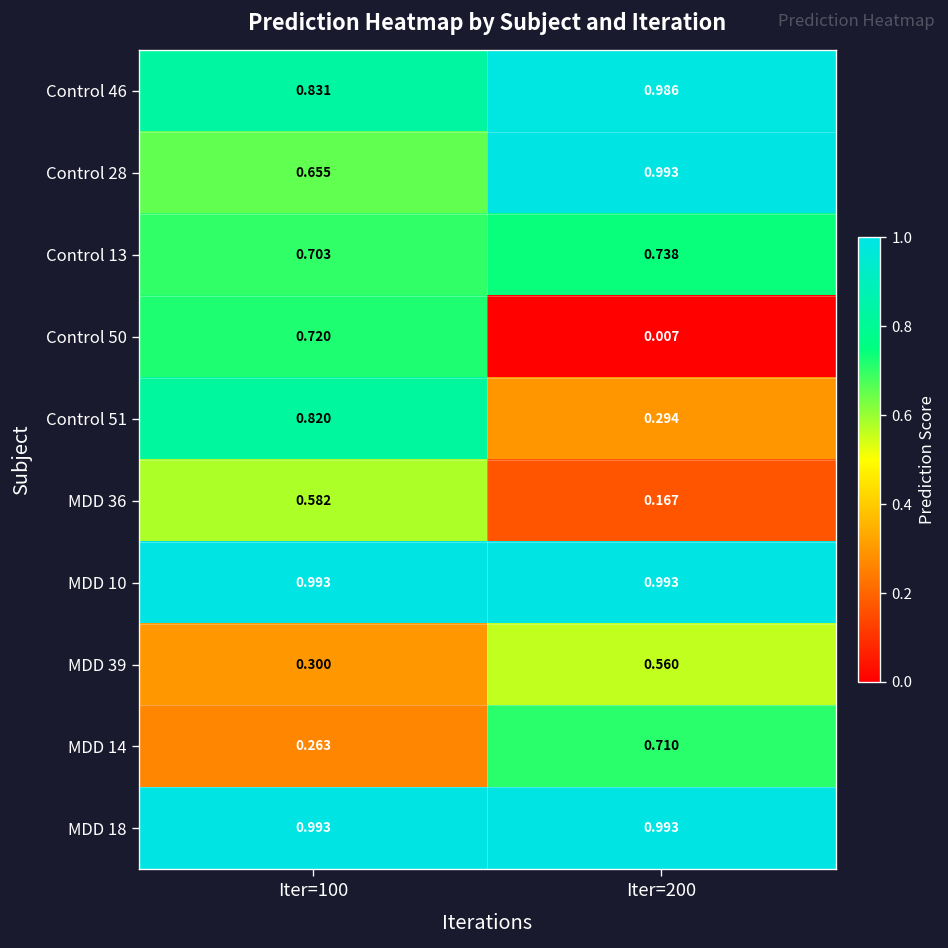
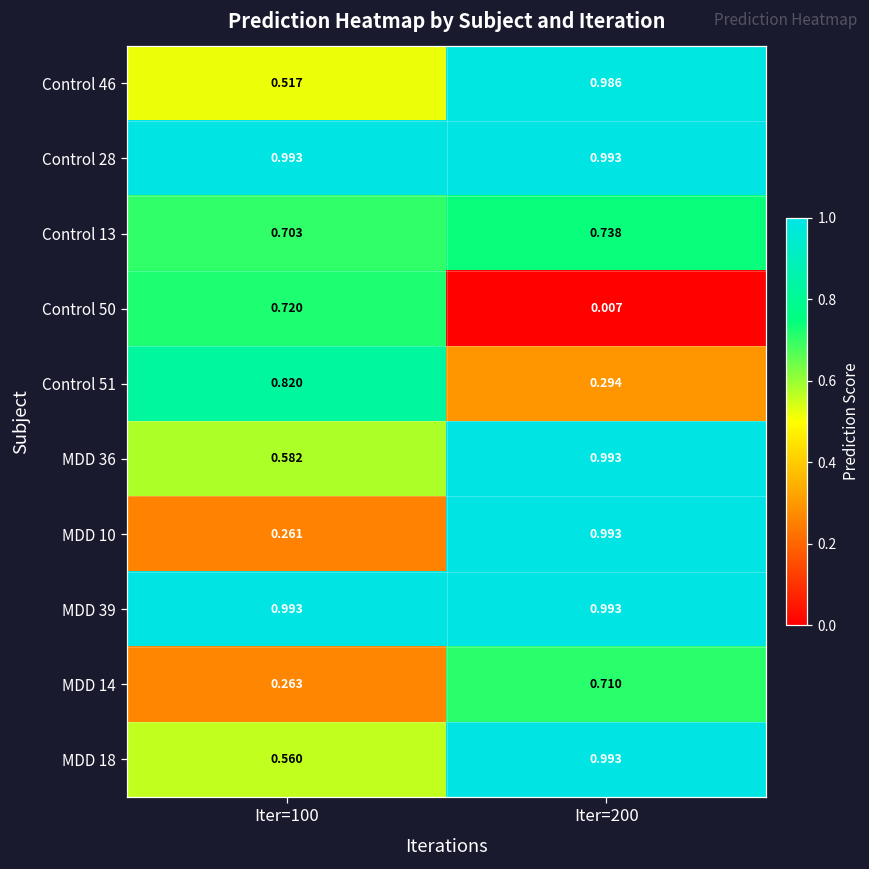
Control 46, Iter=100: 0.831 -> 0.517
Control 28, Iter=100: 0.655 -> 0.993
MDD 36, Iter=200: 0.167 -> 0.993
MDD 10, Iter=100: 0.993 -> 0.261
MDD 39, Iter=100: 0.300 -> 0.993
MDD 39, Iter=200: 0.560 -> 0.993
MDD 18, Iter=100: 0.993 -> 0.560
